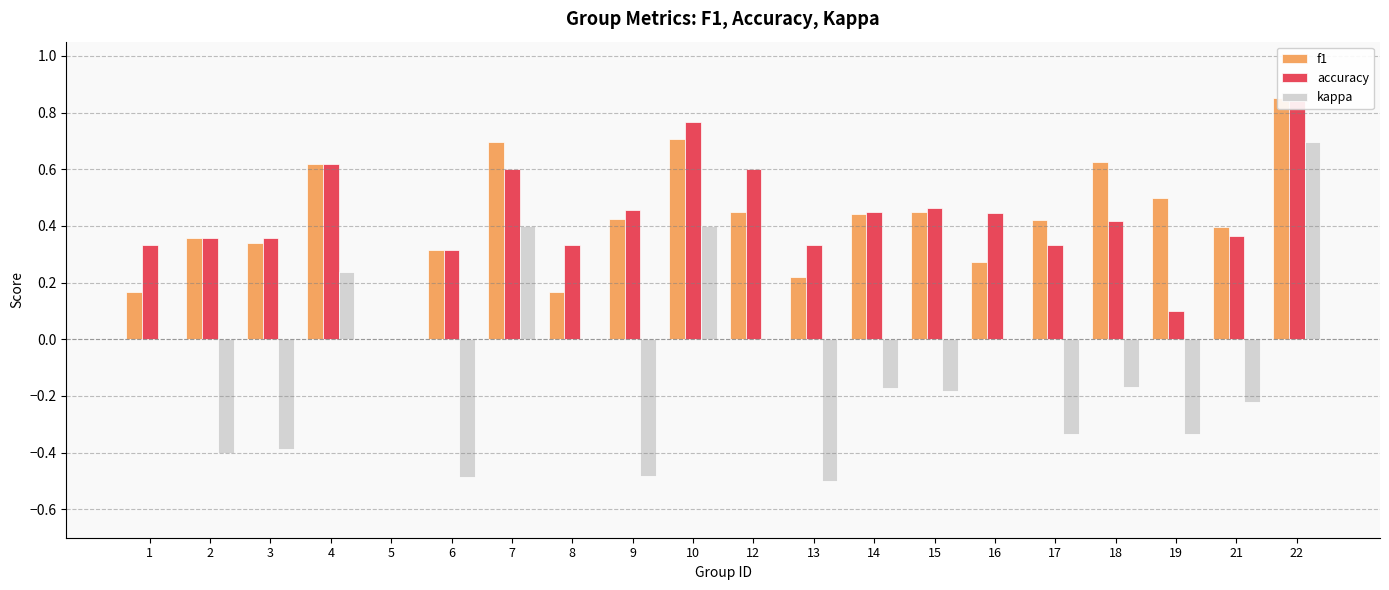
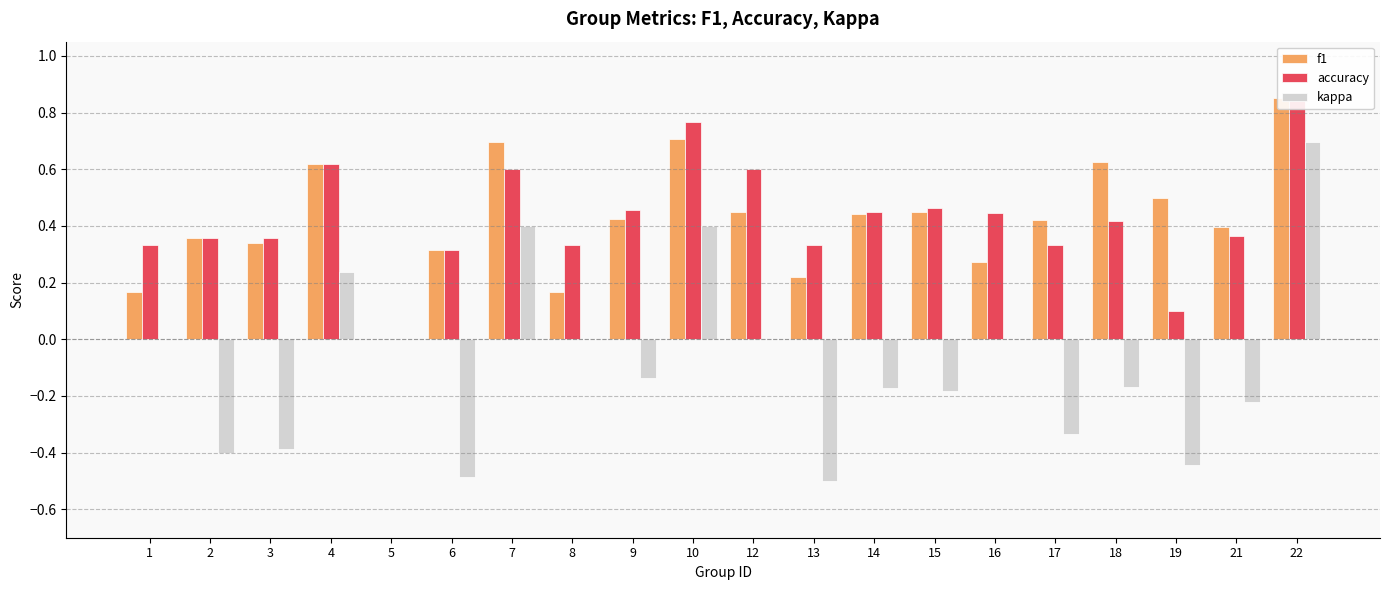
kappa, 9: -0.48 -> -0.14
kappa, 19: -0.33 -> -0.44
